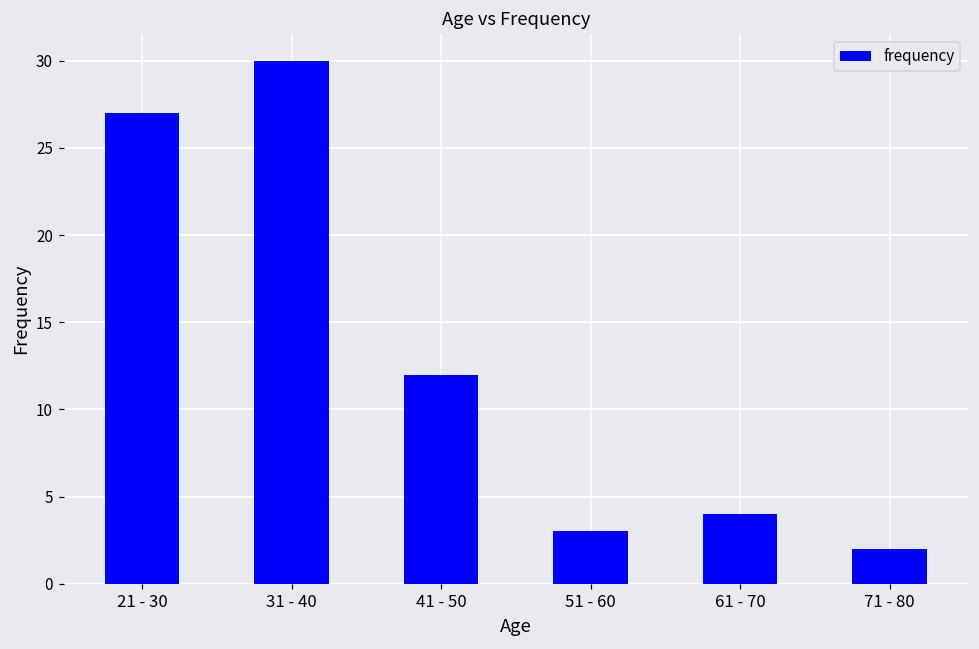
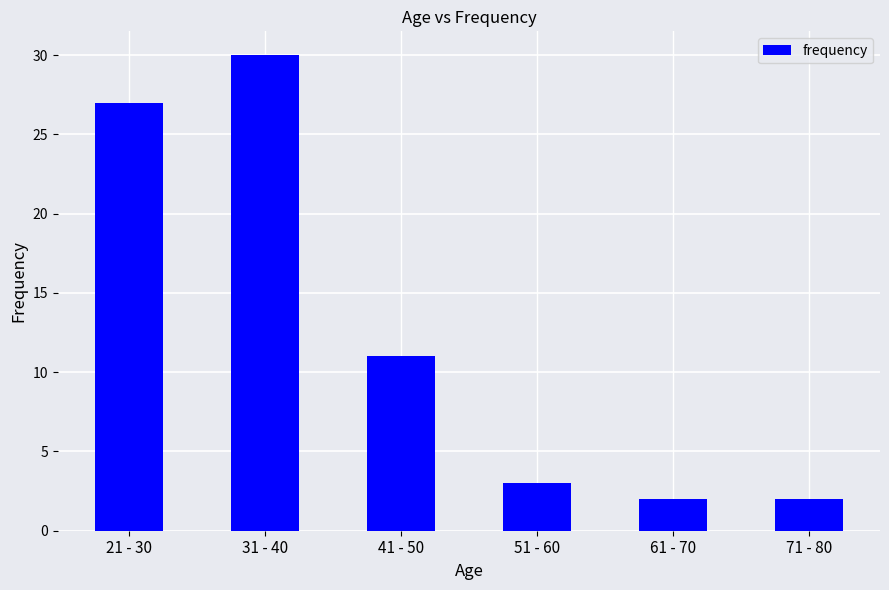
41 - 50: 12 -> 11
61 - 70: 4 -> 2
